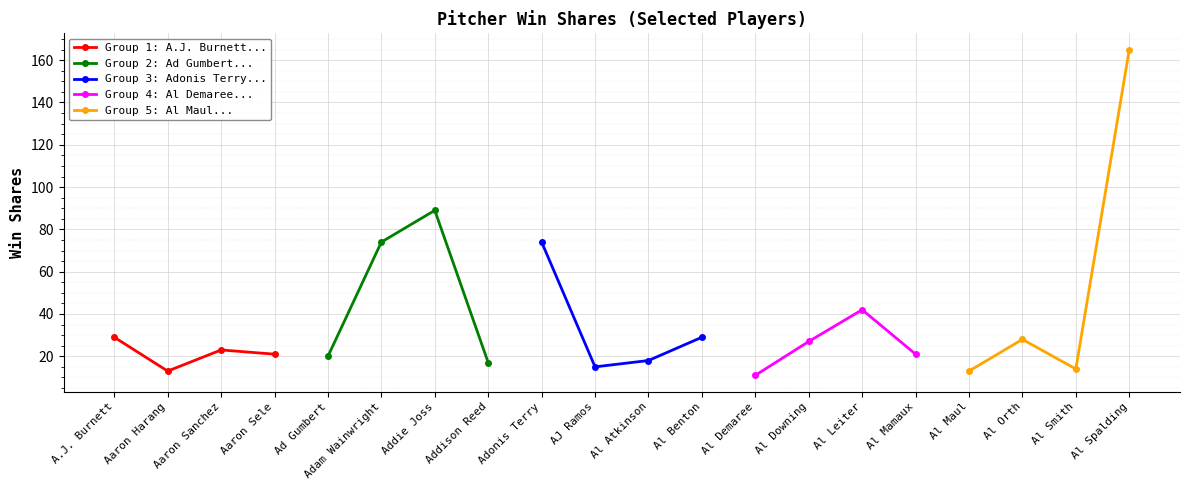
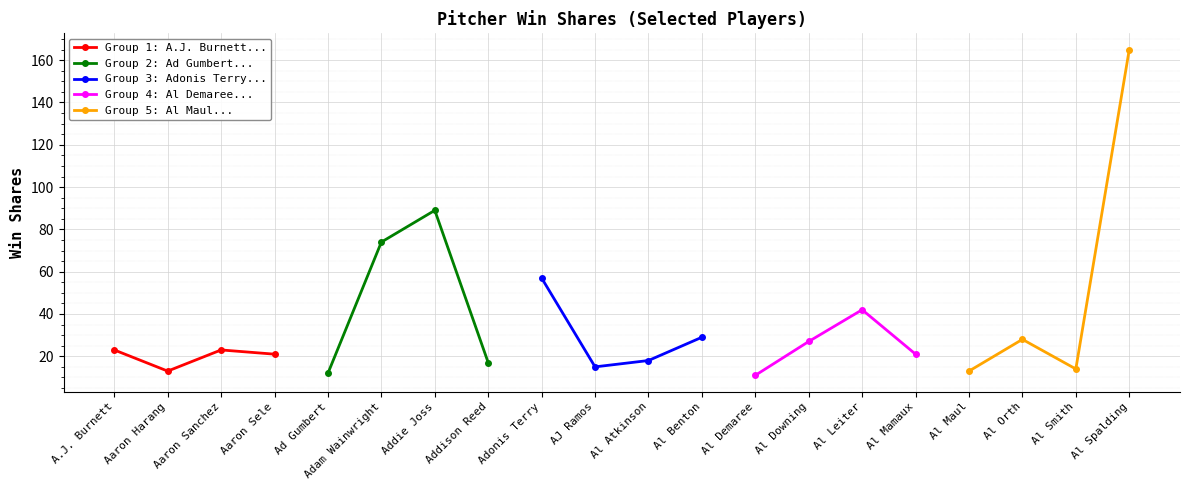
Group 1: A.J. Burnett..., A.J. Burnett: 29 -> 23
Group 2: Ad Gumbert..., Ad Gumbert: 20 -> 12
Group 3: Adonis Terry..., Adonis Terry: 74 -> 57
